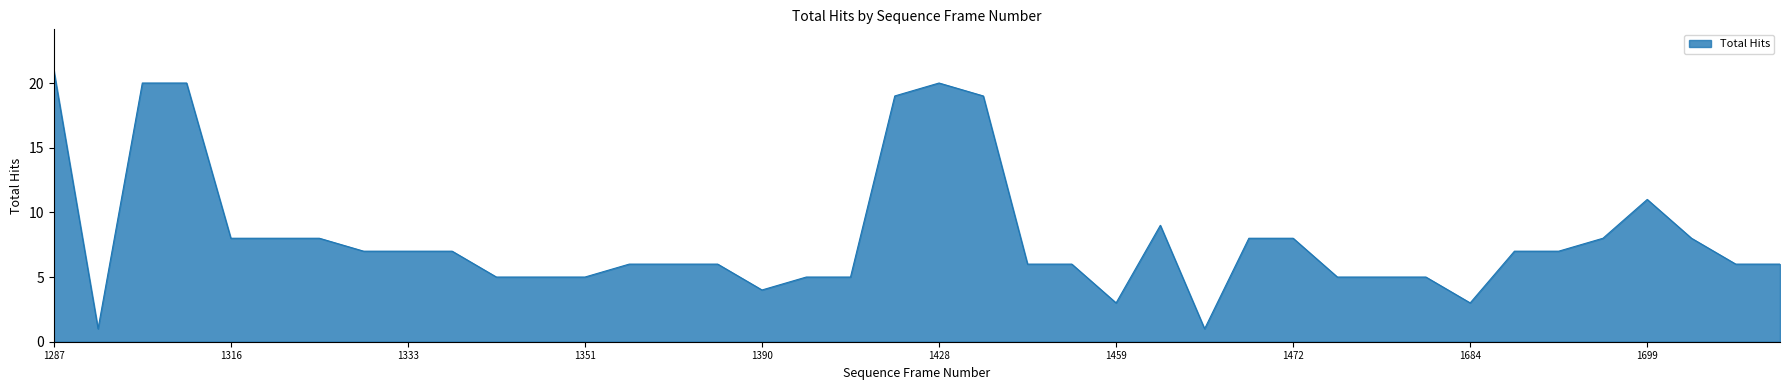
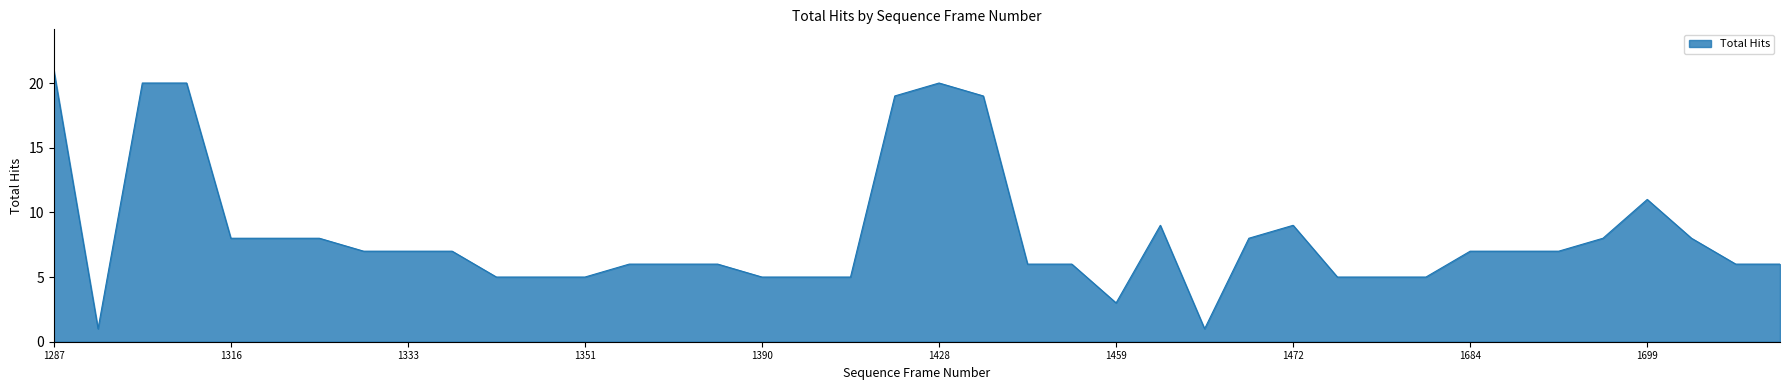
1390: 4 -> 5
1472: 8 -> 9
1684: 3 -> 7
